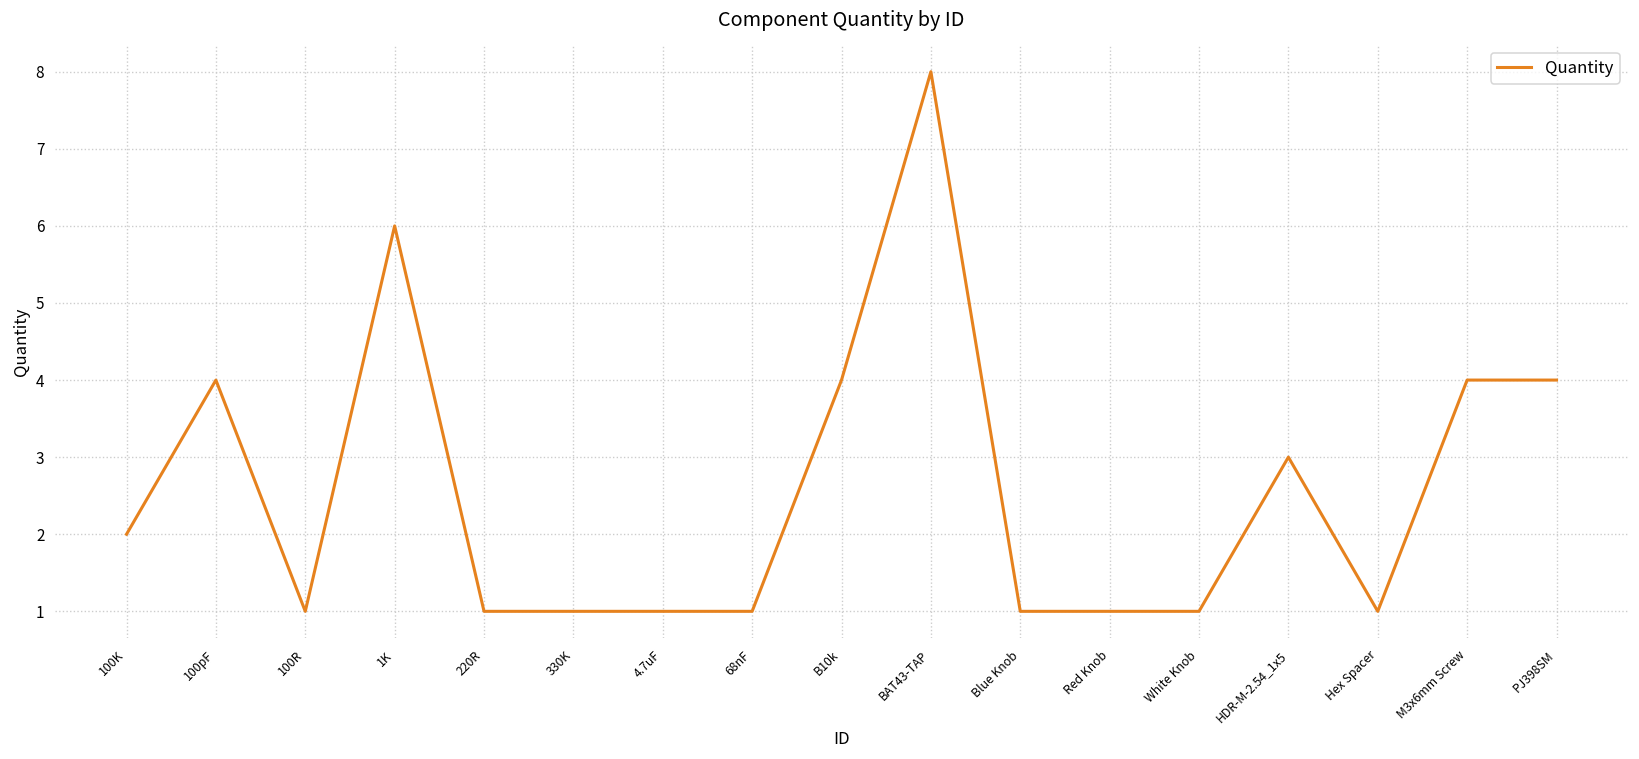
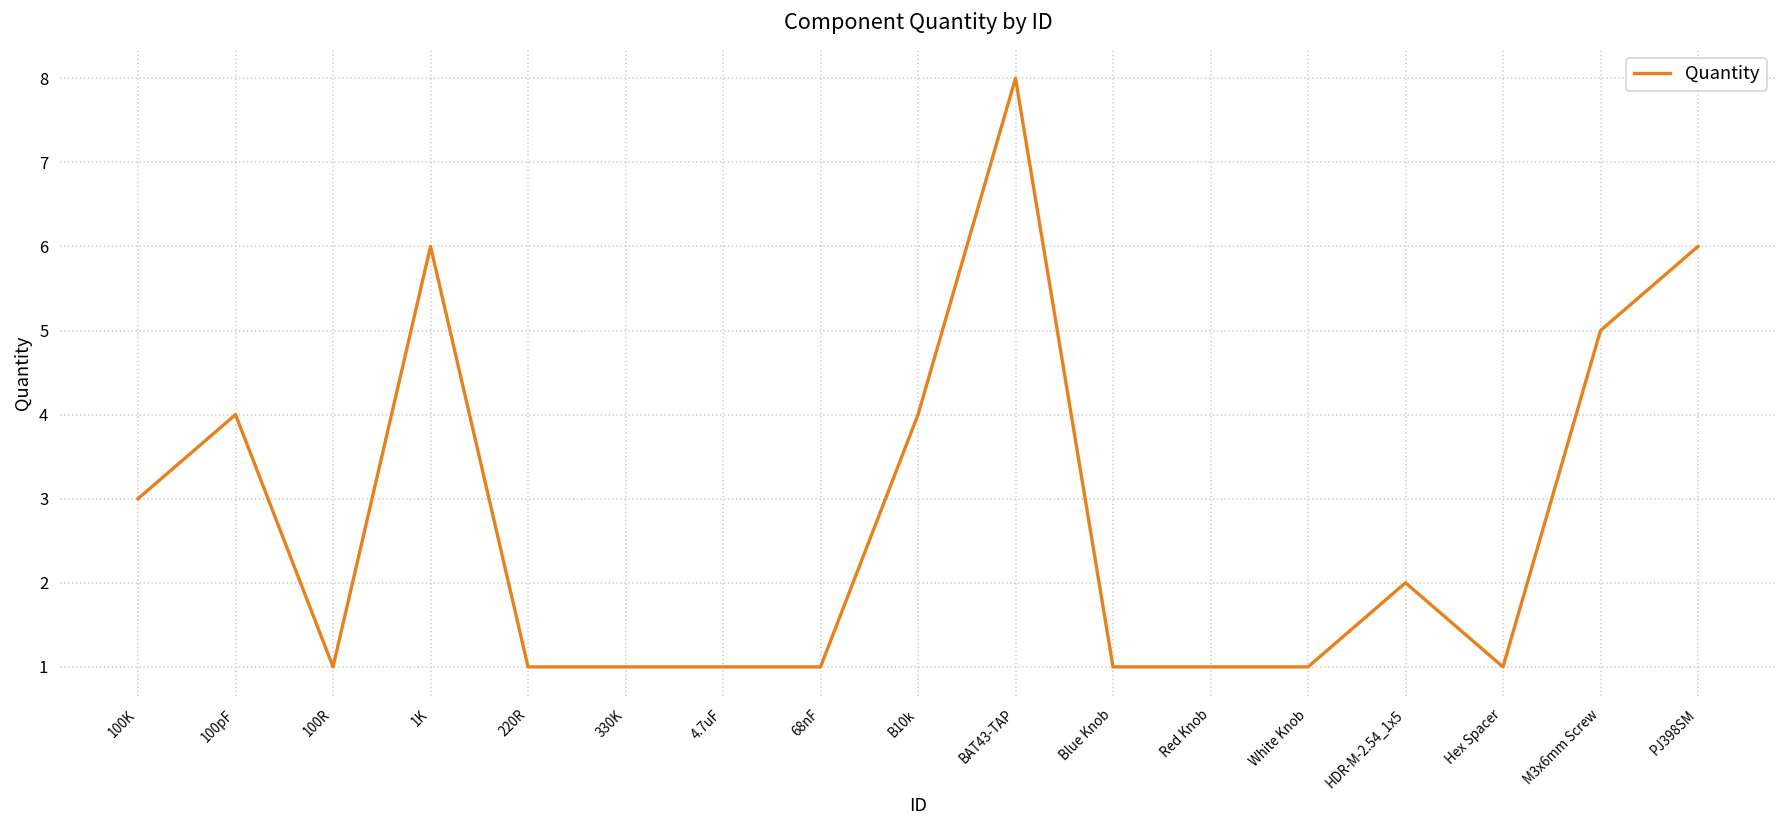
100K: 2 -> 3
HDR-M-2.54_1x5: 3 -> 2
M3x6mm Screw: 4 -> 5
PJ398SM: 4 -> 6
